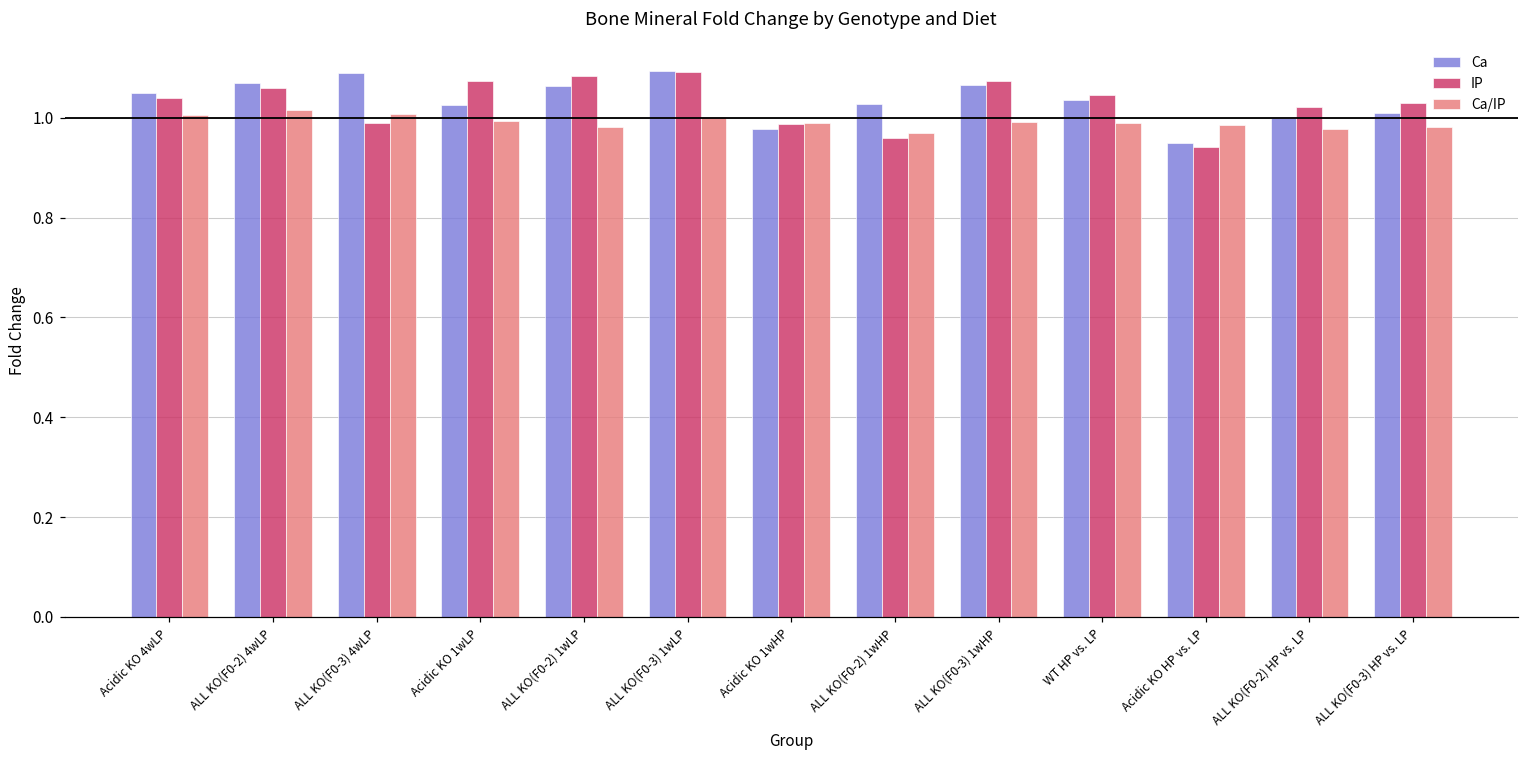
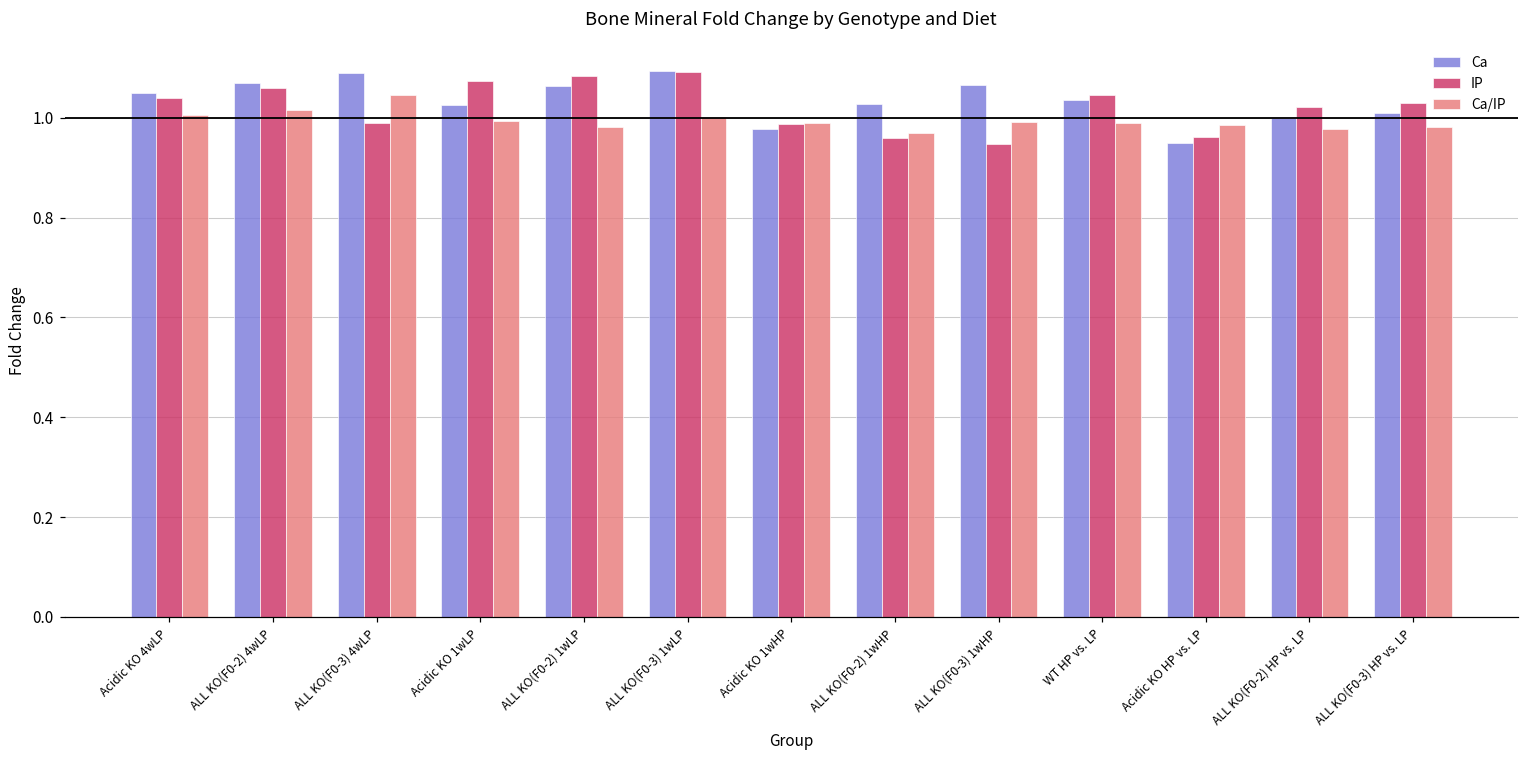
Ca/IP, ALL KO(F0-3) 4wLP: 1.01 -> 1.04
IP, ALL KO(F0-3) 1wHP: 1.07 -> 0.95
IP, Acidic KO HP vs. LP: 0.94 -> 0.96
